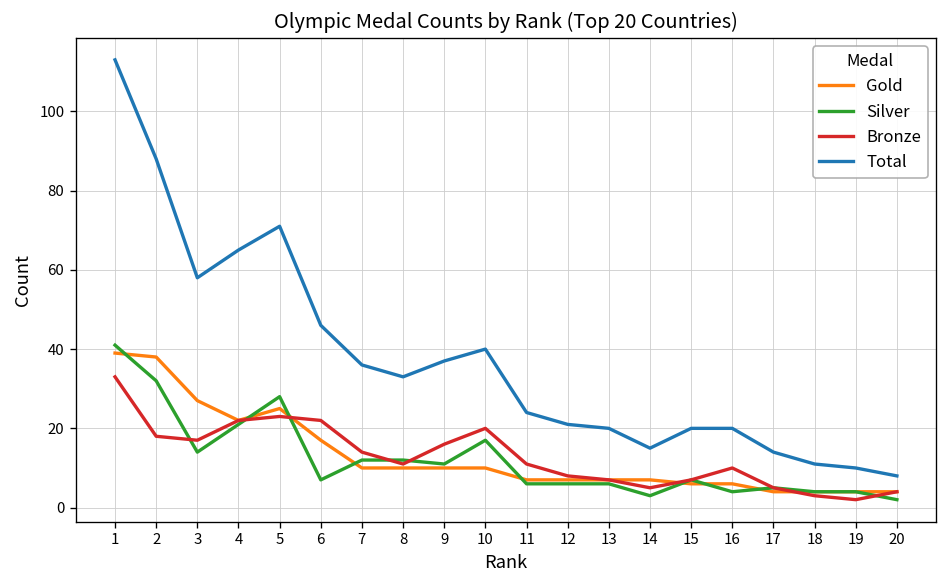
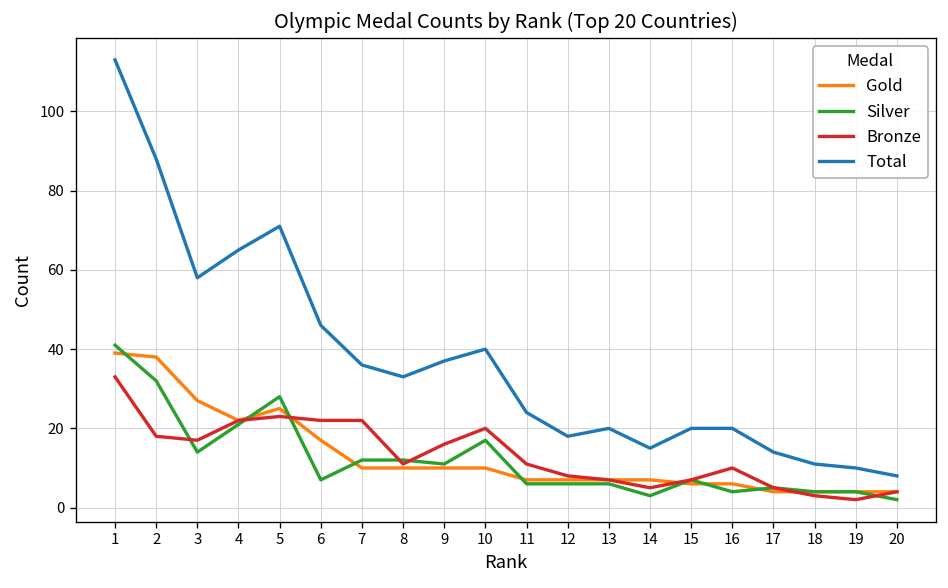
Bronze, 7: 14 -> 22
Total, 12: 21 -> 18
